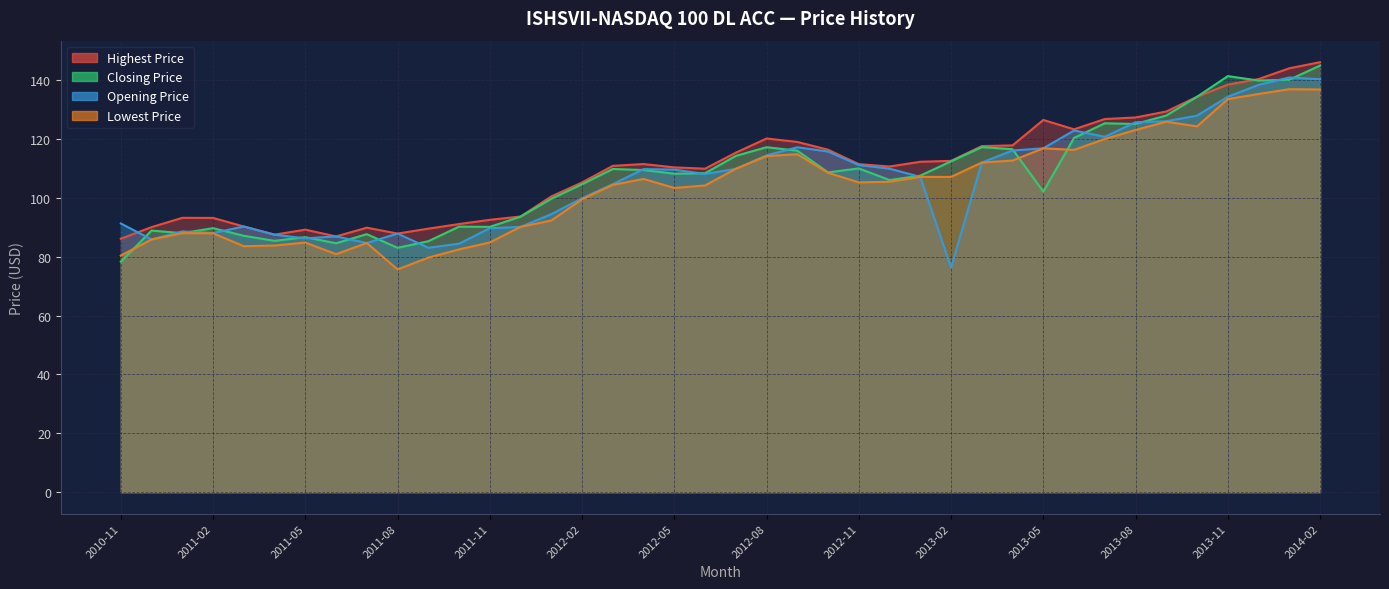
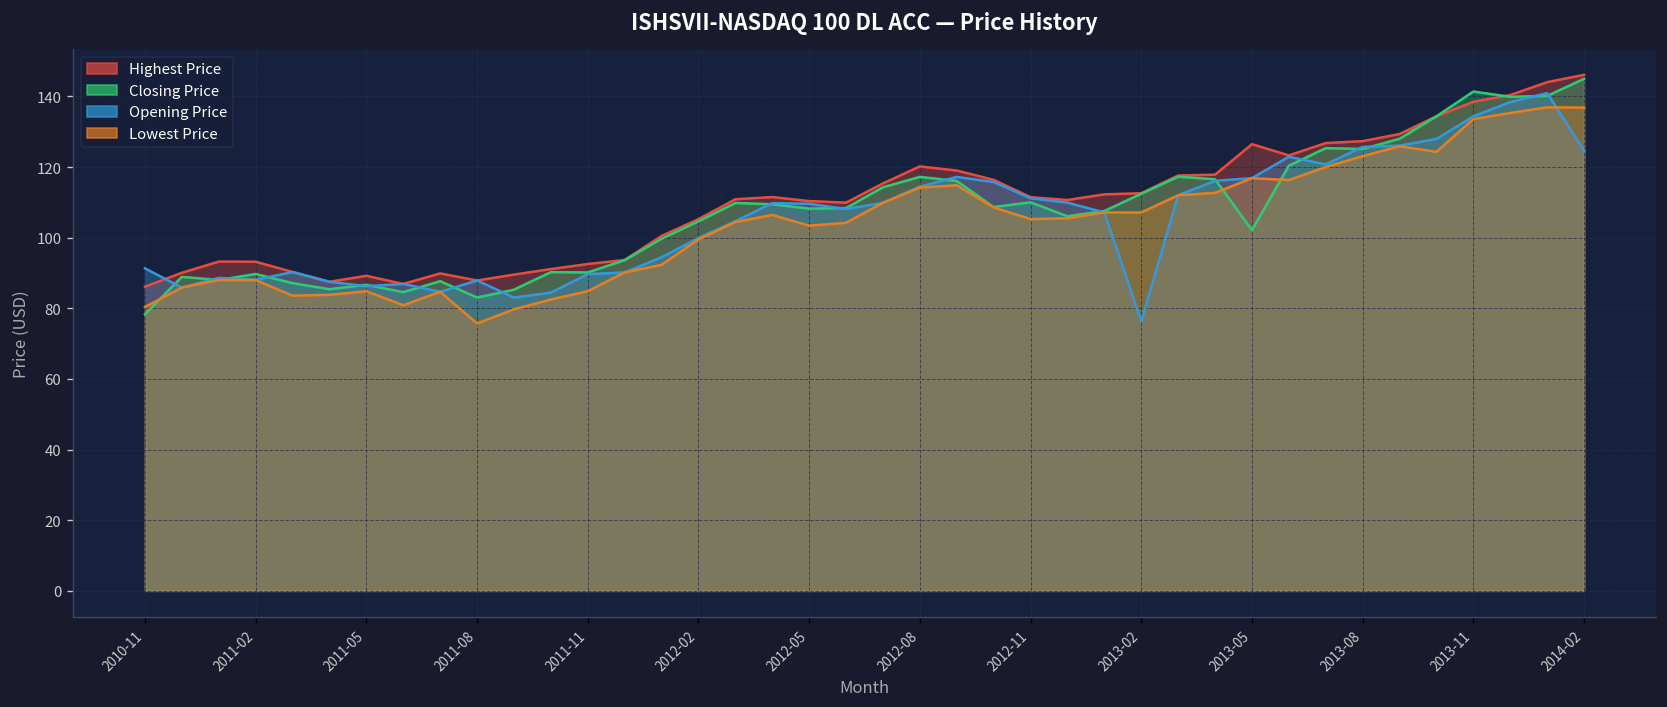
Opening Price, 2014-02: 140 -> 125
